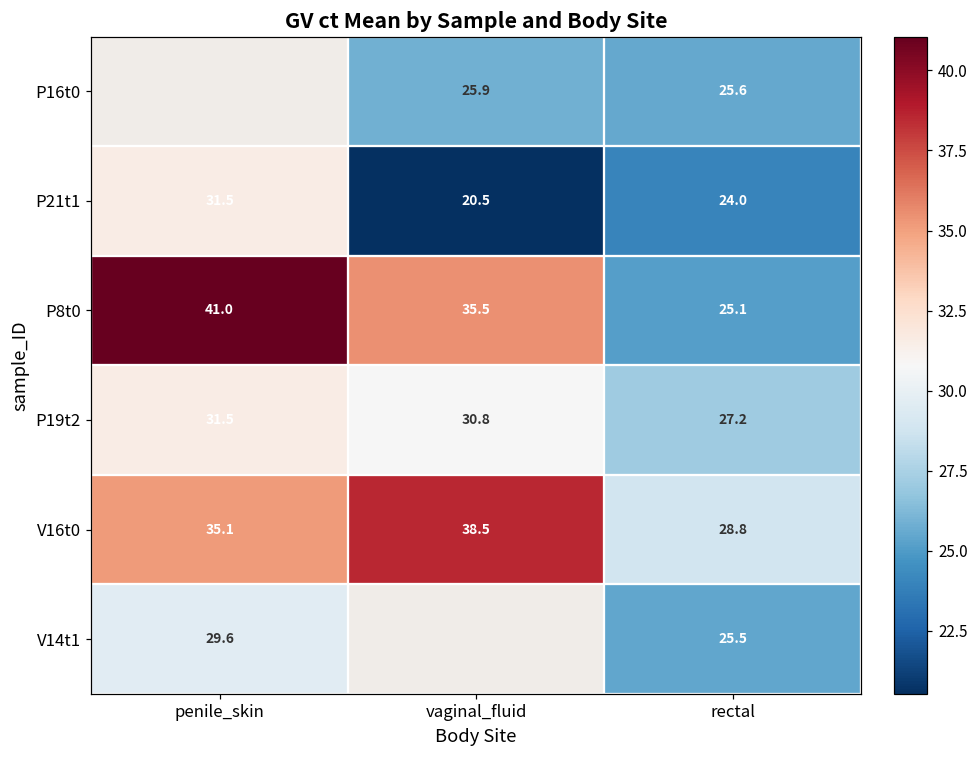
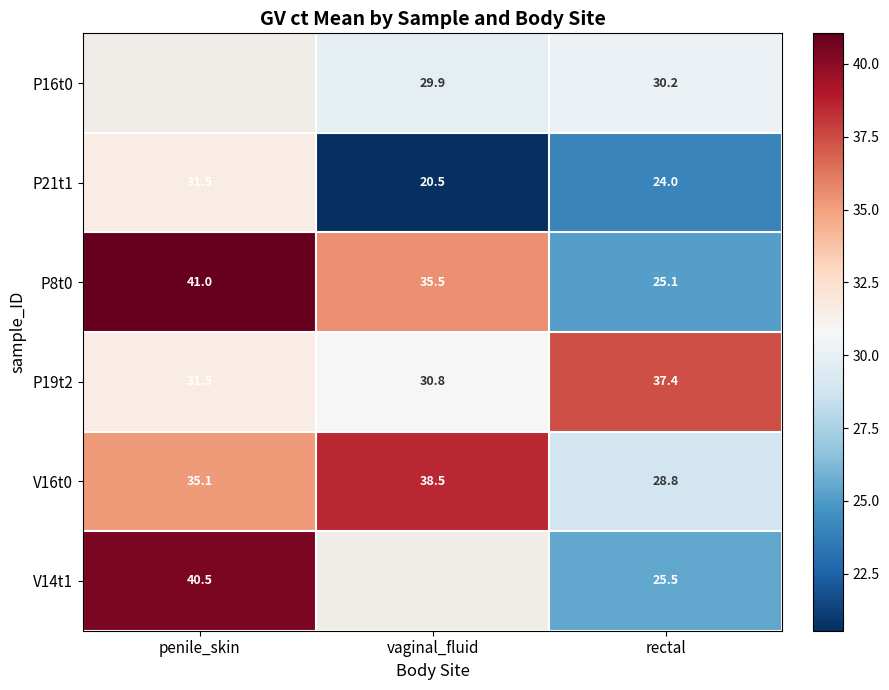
P16t0, vaginal_fluid: 25.9 -> 29.9
P16t0, rectal: 25.6 -> 30.2
P19t2, rectal: 27.2 -> 37.4
V14t1, penile_skin: 29.6 -> 40.5
